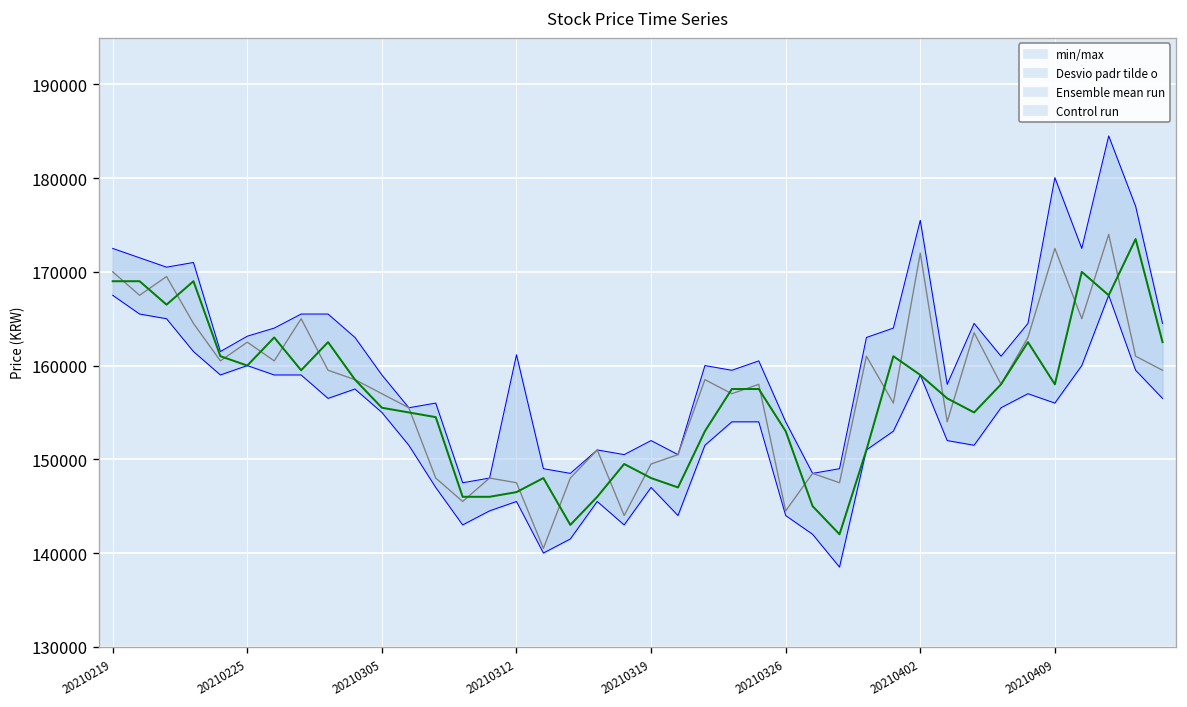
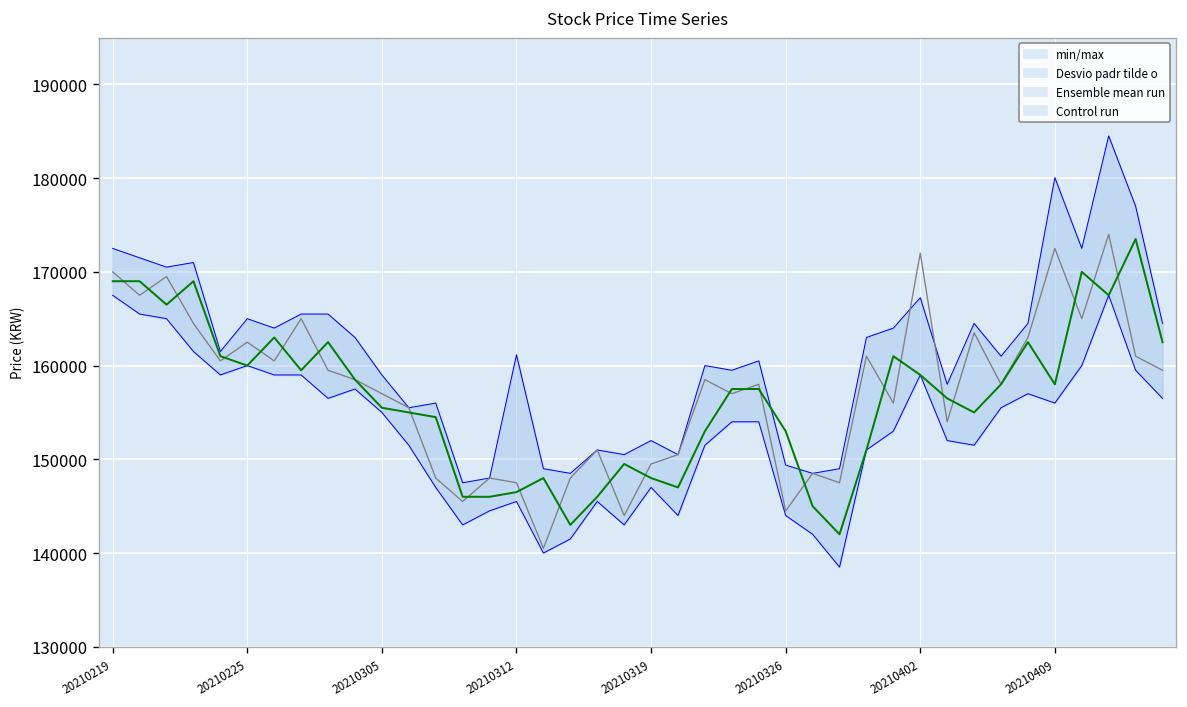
min/max, 20210225: 163000 -> 165000
min/max, 20210326: 154000 -> 149000
min/max, 20210402: 176000 -> 167000
